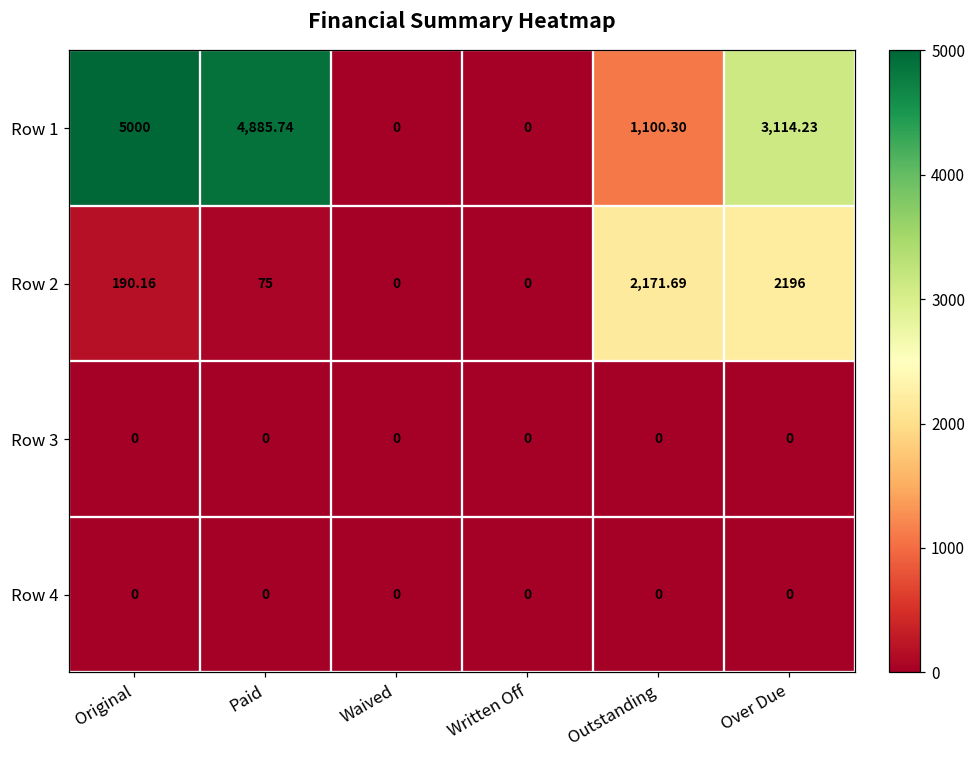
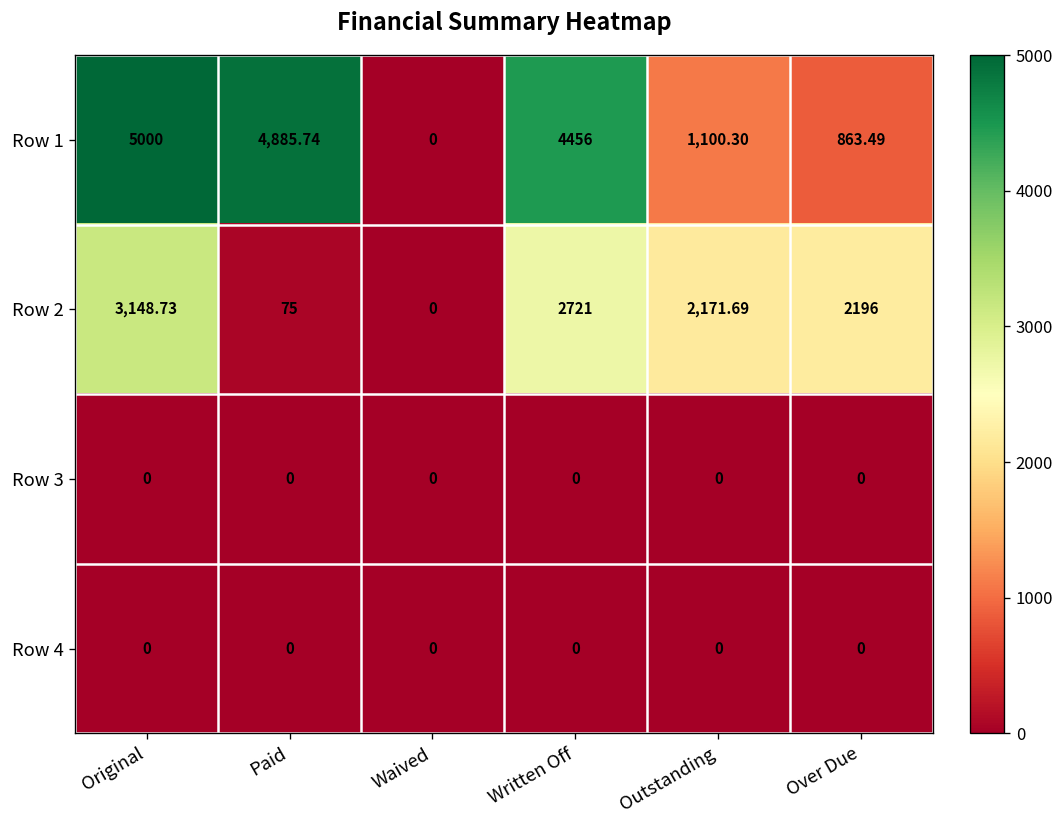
Row 1, Written Off: 0 -> 4456
Row 1, Over Due: 3,114.23 -> 863.49
Row 2, Original: 190.16 -> 3,148.73
Row 2, Written Off: 0 -> 2721
